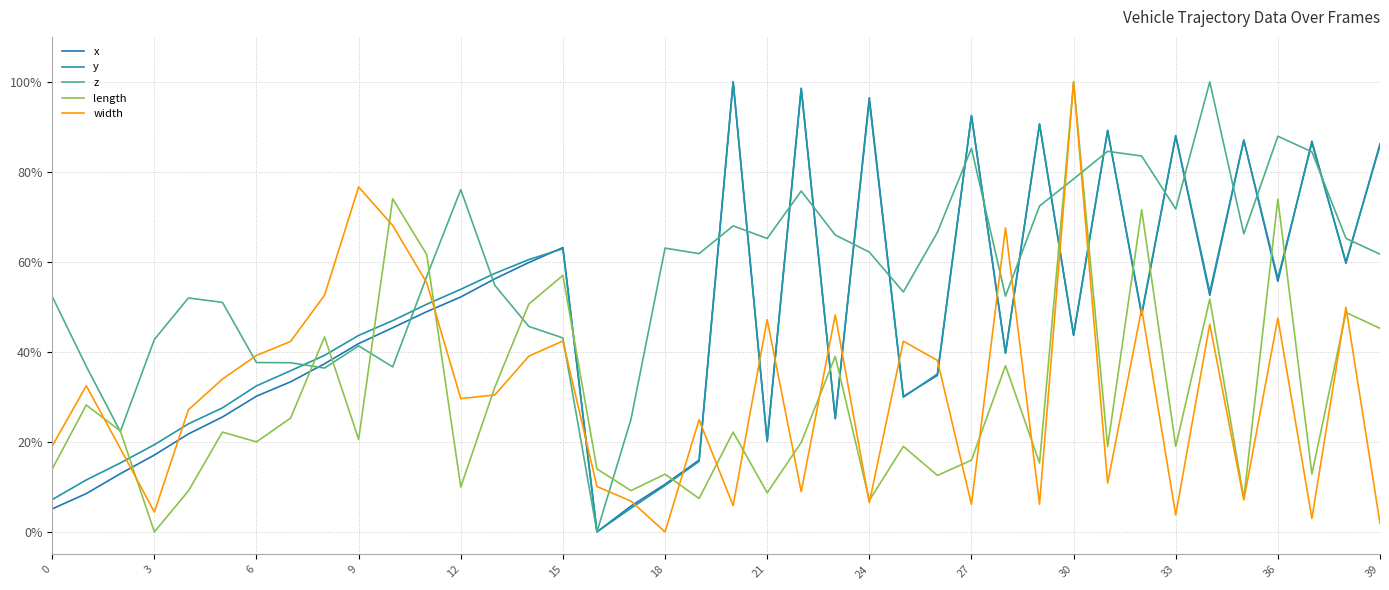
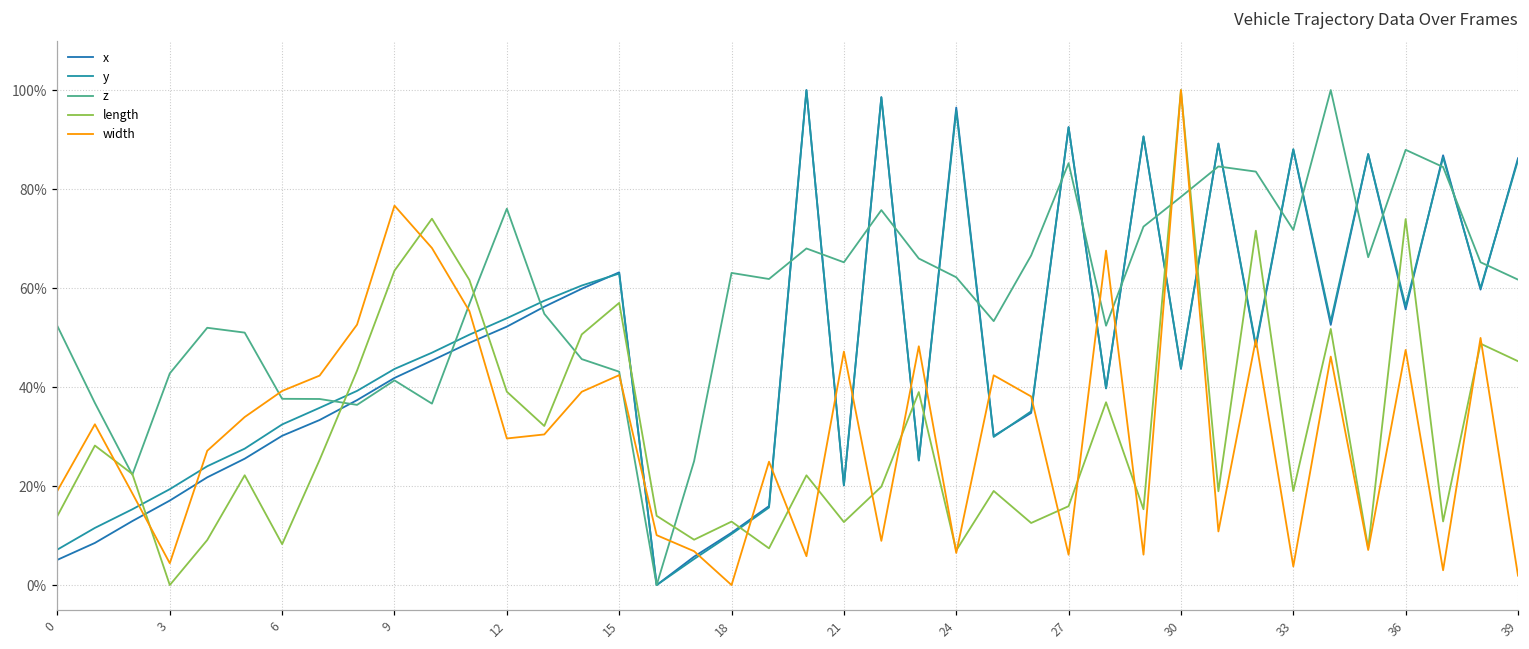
length, 6: 20% -> 8%
length, 9: 21% -> 64%
length, 12: 10% -> 39%
length, 21: 9% -> 13%
